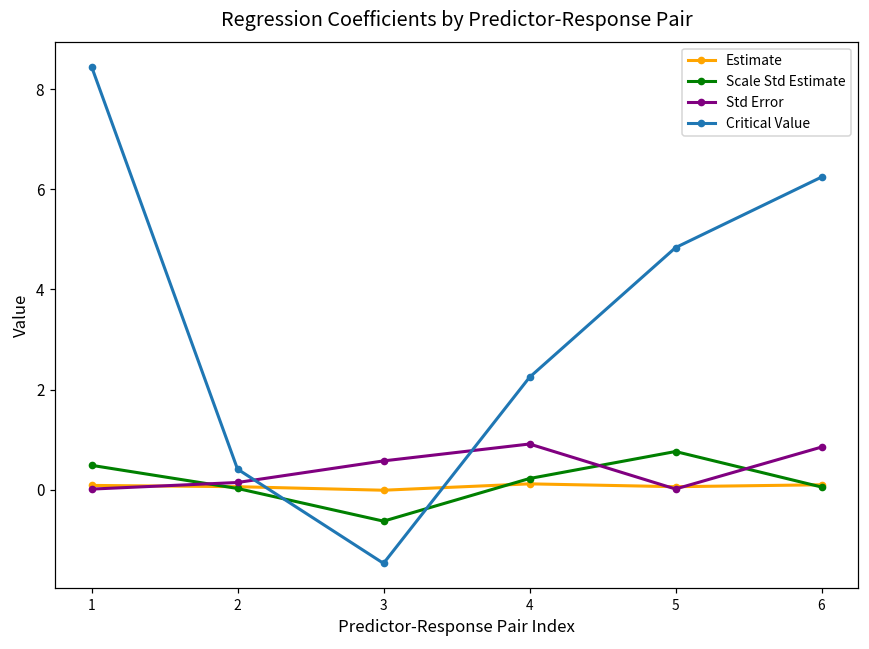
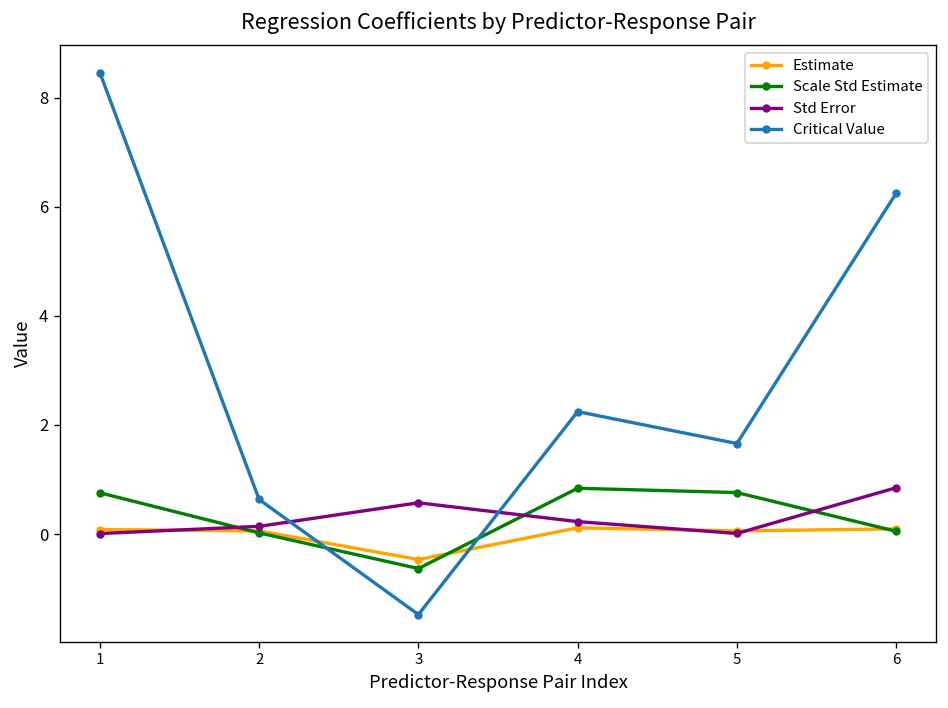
Scale Std Estimate, 1: 0.5 -> 0.8
Critical Value, 2: 0.4 -> 0.6
Estimate, 3: 0.0 -> -0.5
Scale Std Estimate, 4: 0.2 -> 0.8
Std Error, 4: 0.9 -> 0.2
Critical Value, 5: 4.8 -> 1.7
